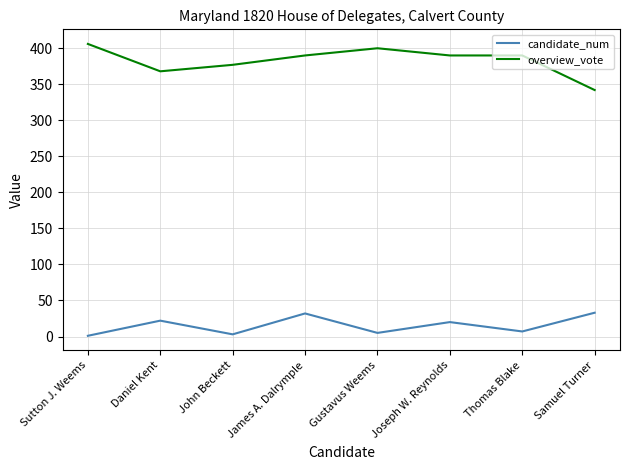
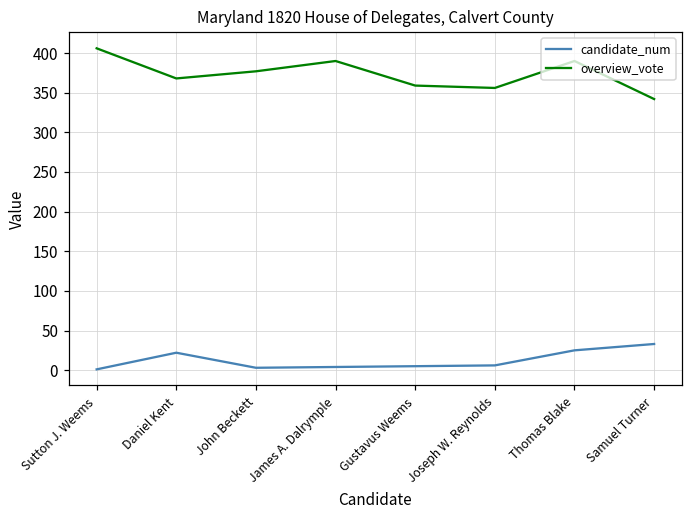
candidate_num, James A. Dalrymple: 30 -> 0
overview_vote, Gustavus Weems: 400 -> 360
candidate_num, Joseph W. Reynolds: 20 -> 10
overview_vote, Joseph W. Reynolds: 390 -> 360
candidate_num, Thomas Blake: 10 -> 30
